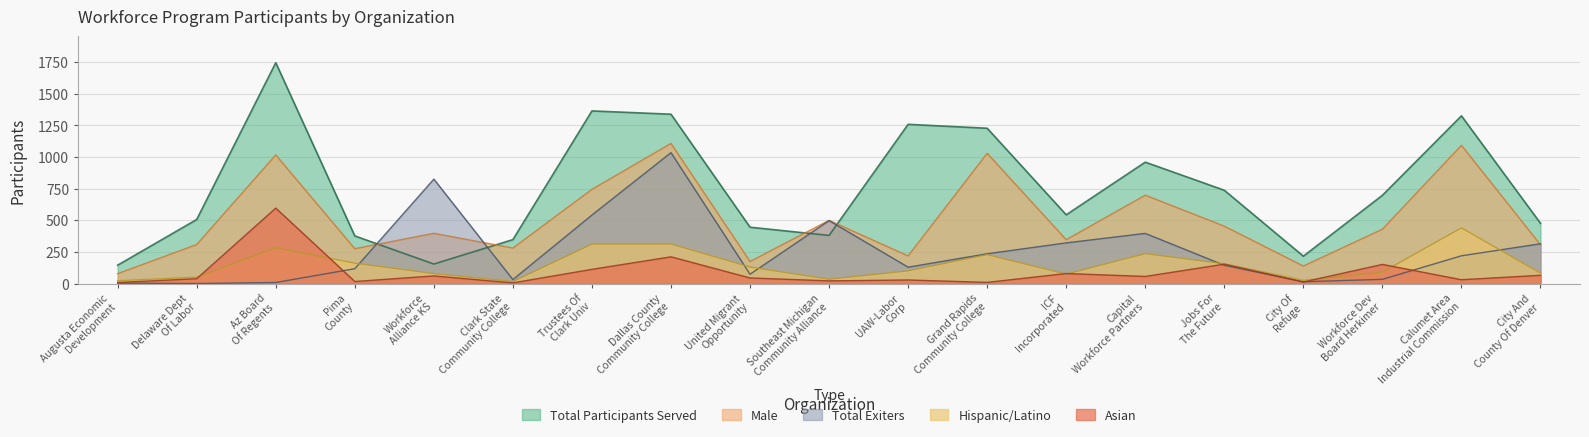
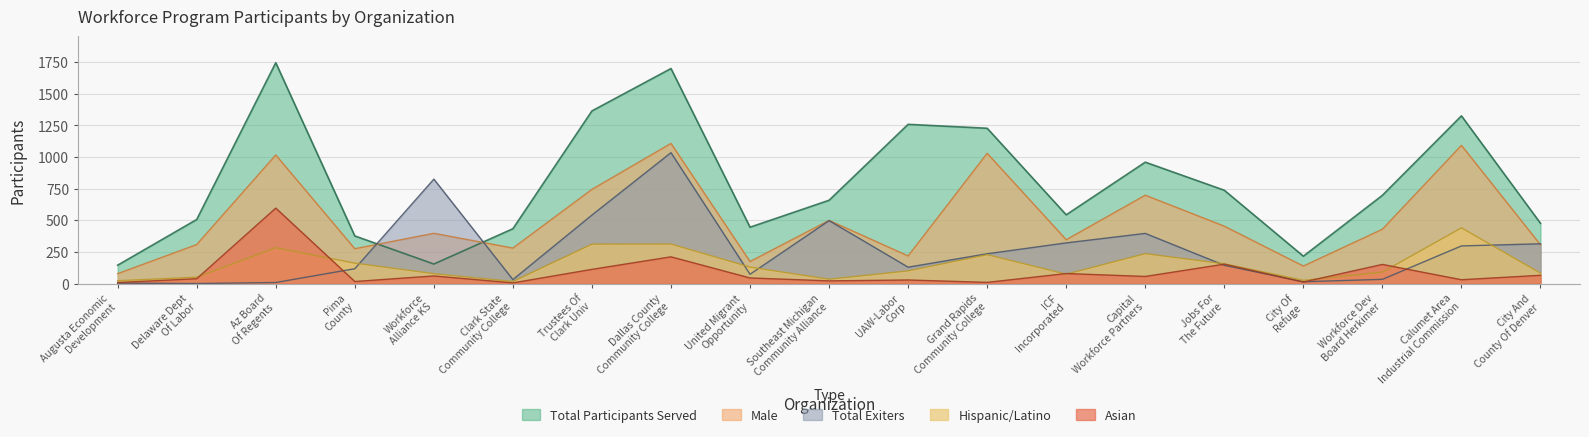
Total Participants Served, Clark State Community College: 350 -> 430
Total Participants Served, Dallas County Community College: 1340 -> 1700
Total Participants Served, Southeast Michigan Community Alliance: 380 -> 660
Total Exiters, Calumet Area Industrial Commission: 220 -> 300
